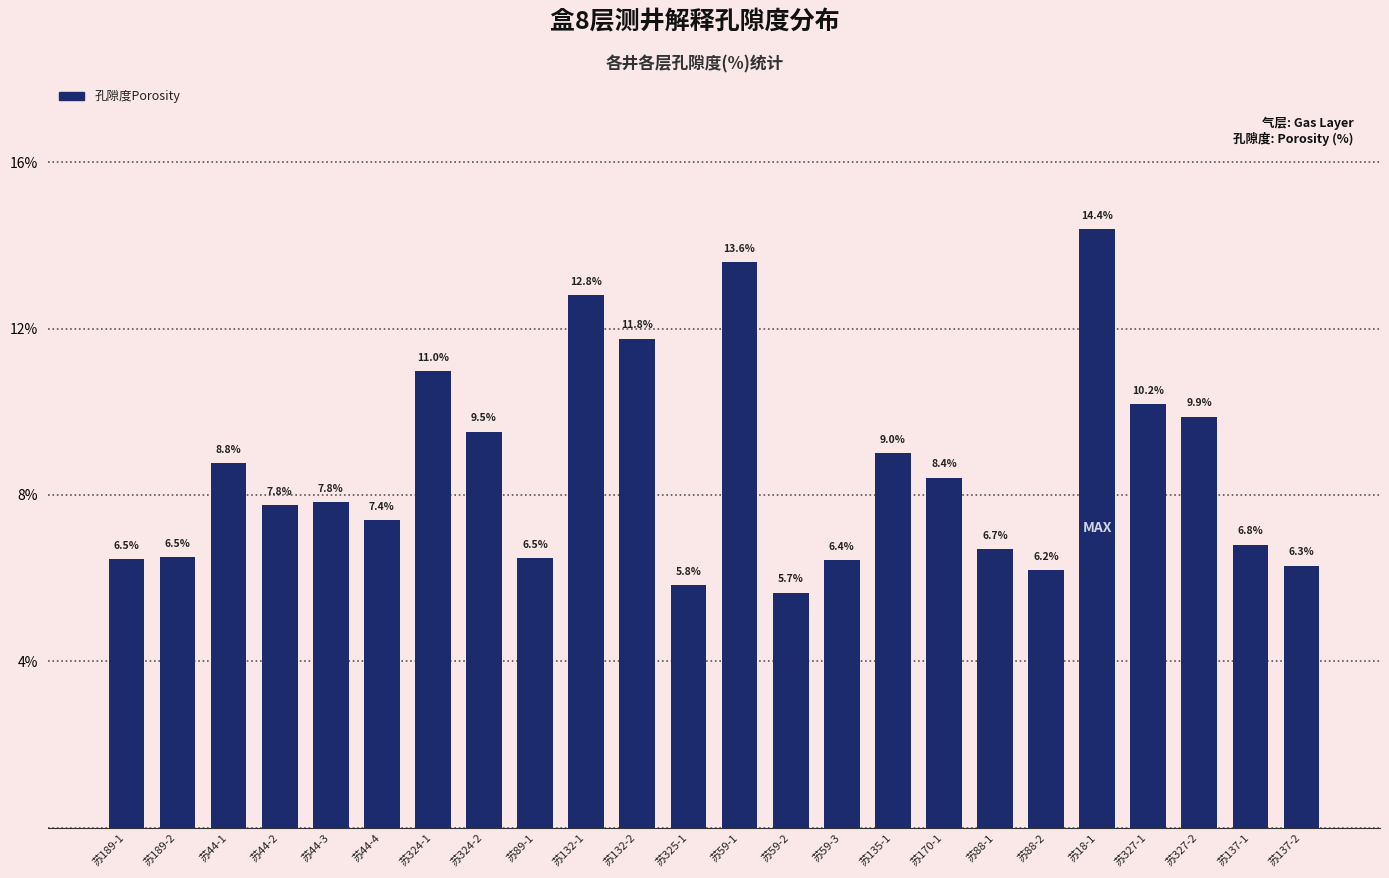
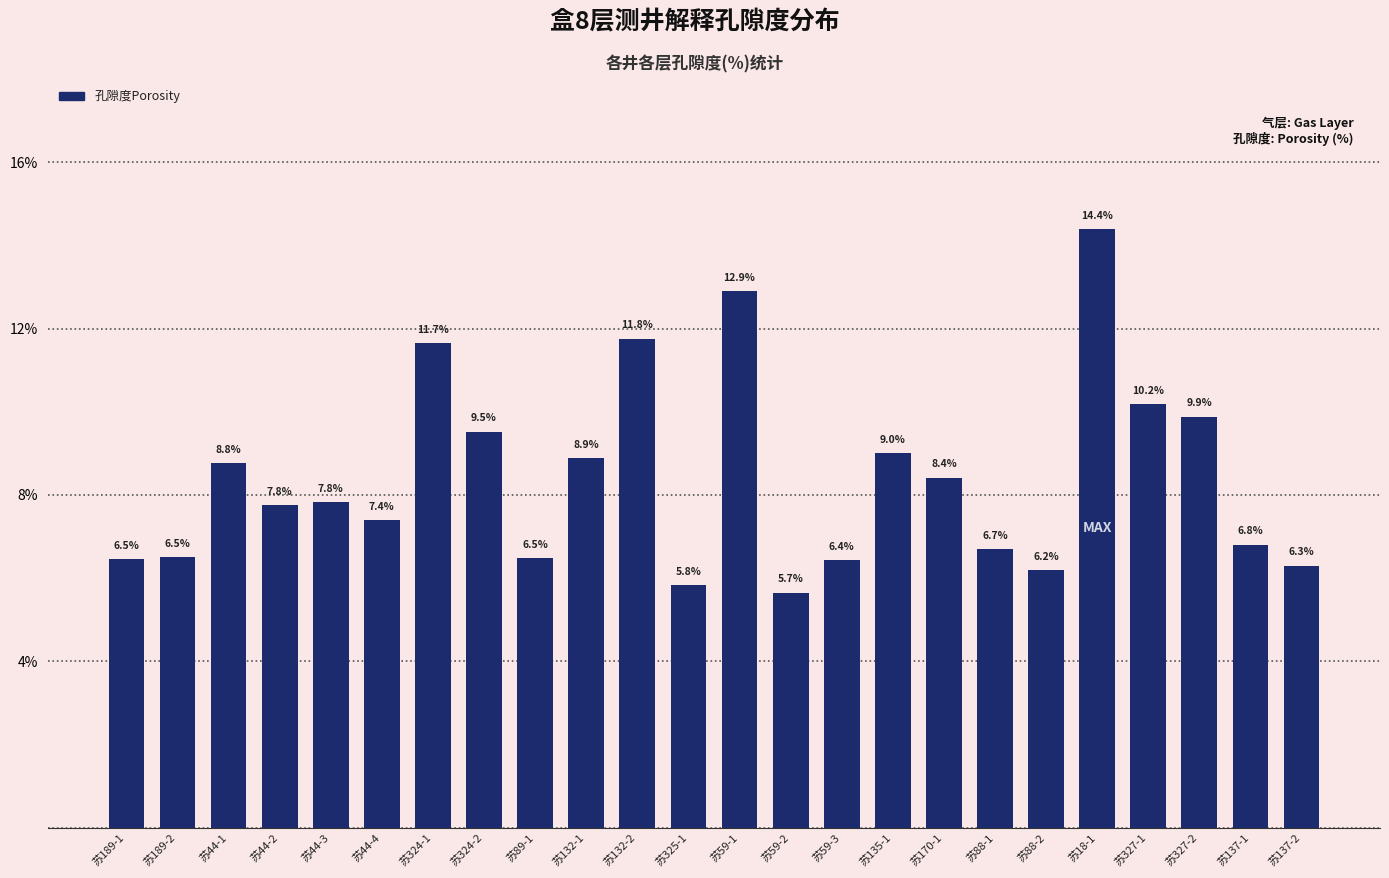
苏324-1: 11.0% -> 11.7%
苏132-1: 12.8% -> 8.9%
苏59-1: 13.6% -> 12.9%
